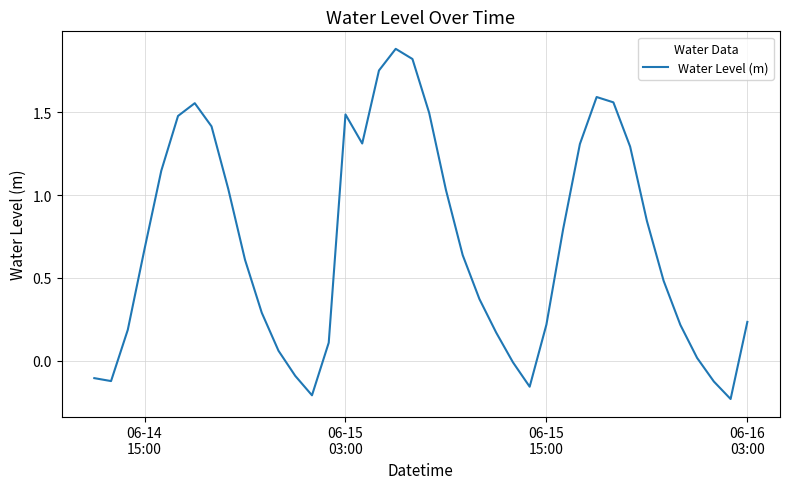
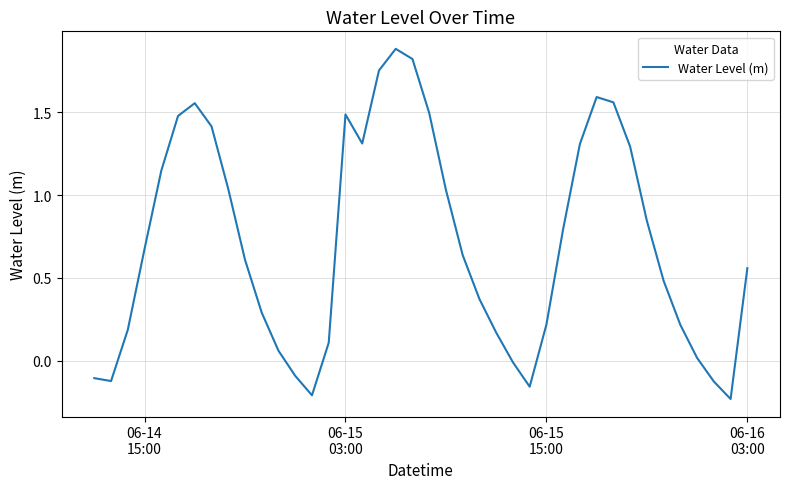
06-16 03:00: 0.23 -> 0.56
